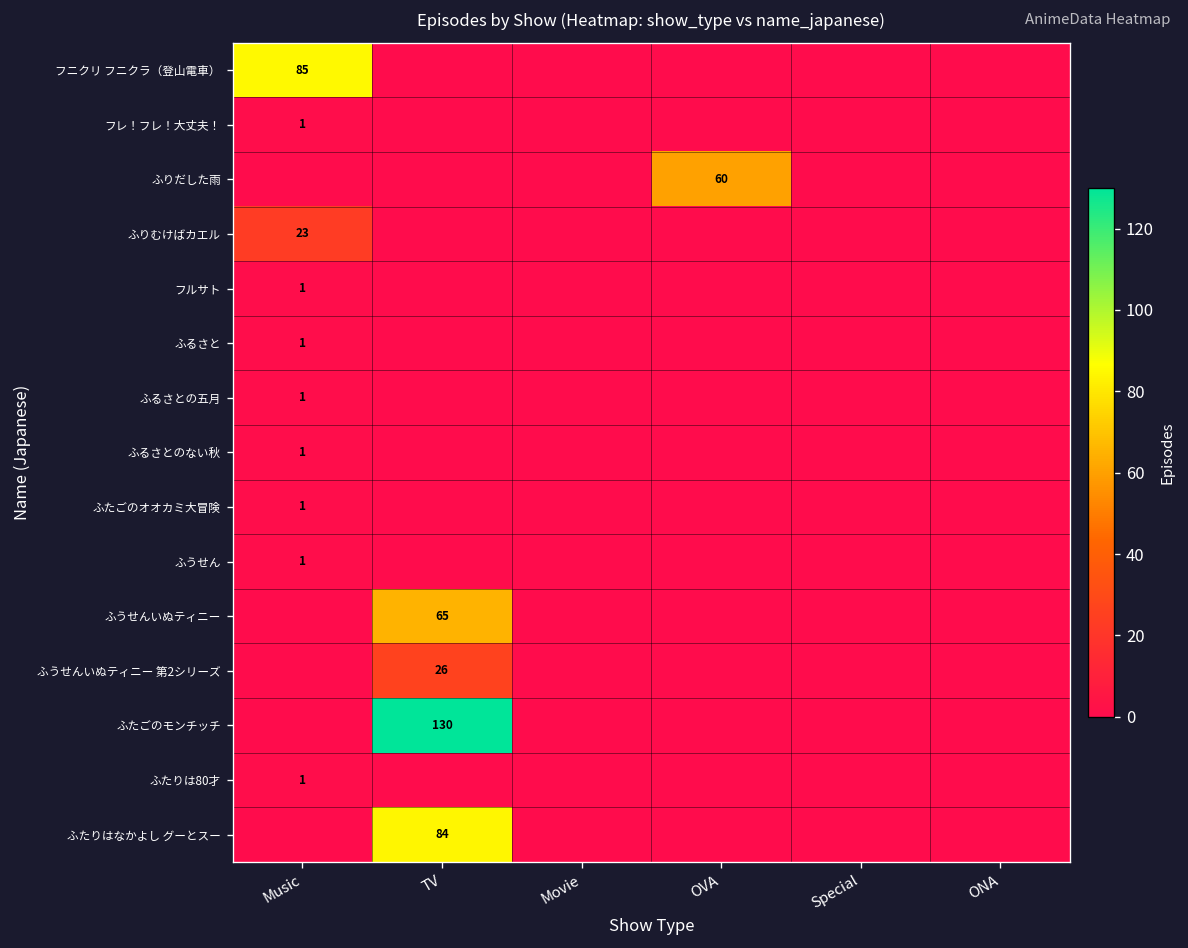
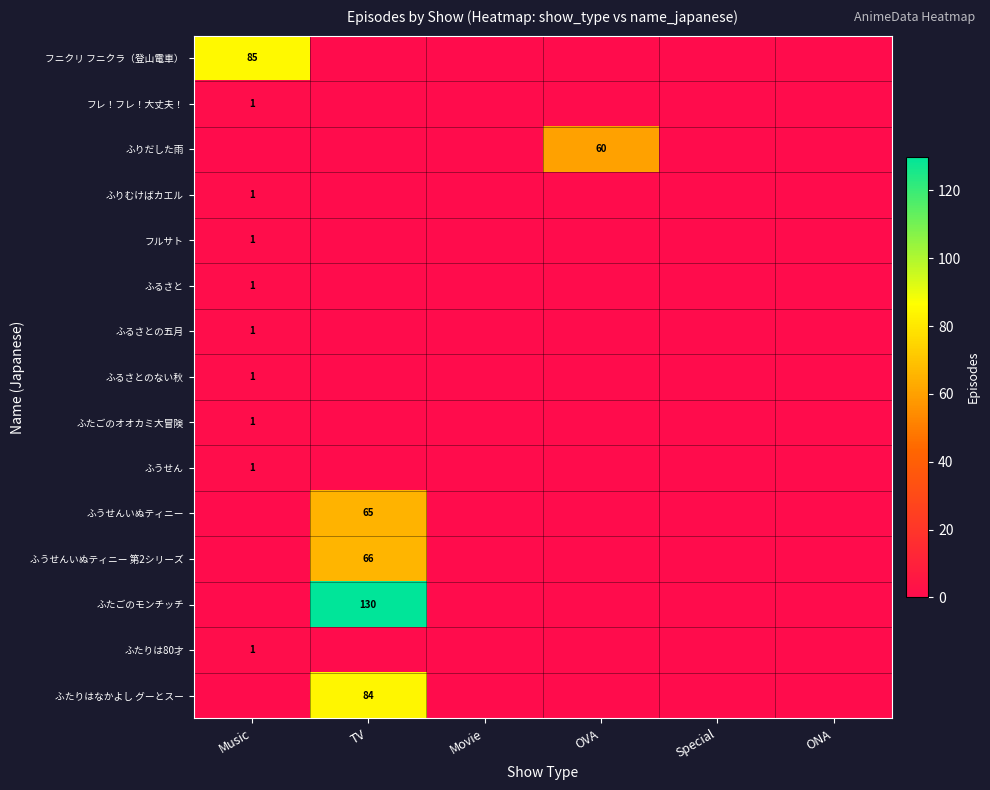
ふりむけばカエル, Music: 23 -> 1
ふうせんいぬティニー 第2シリーズ, TV: 26 -> 66
